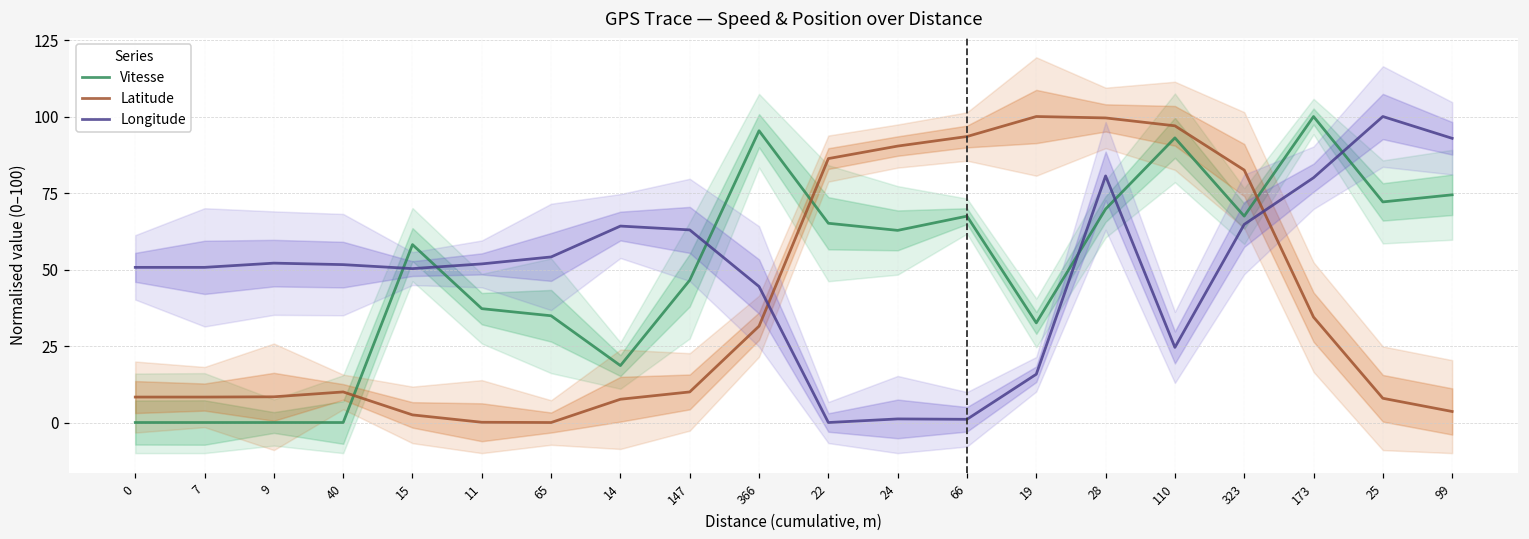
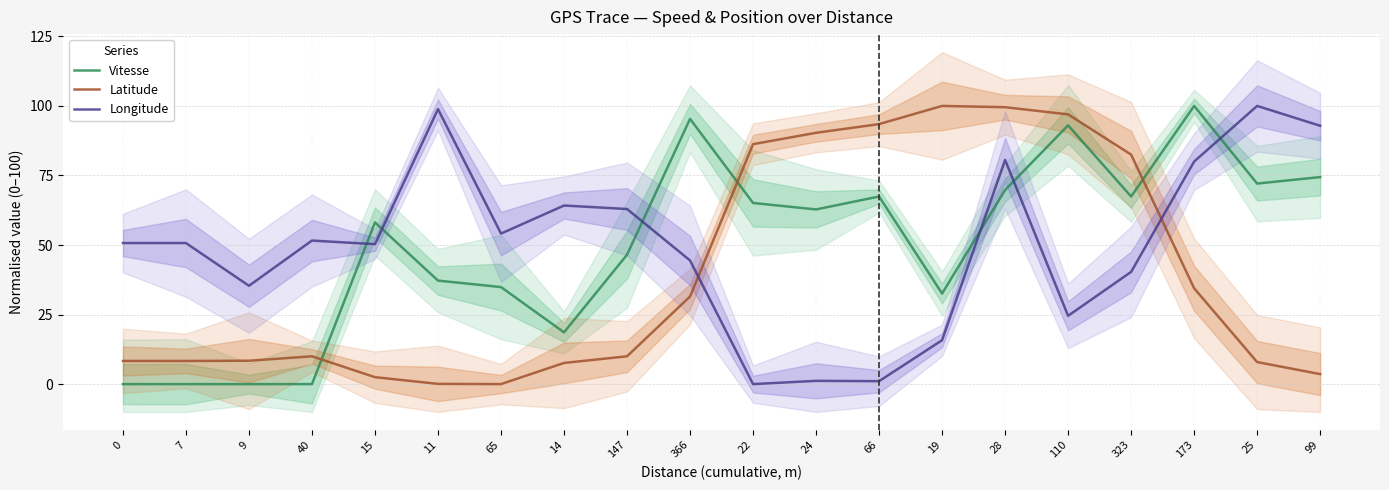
Longitude, 9: 52 -> 35
Longitude, 11: 52 -> 99
Longitude, 323: 65 -> 40
